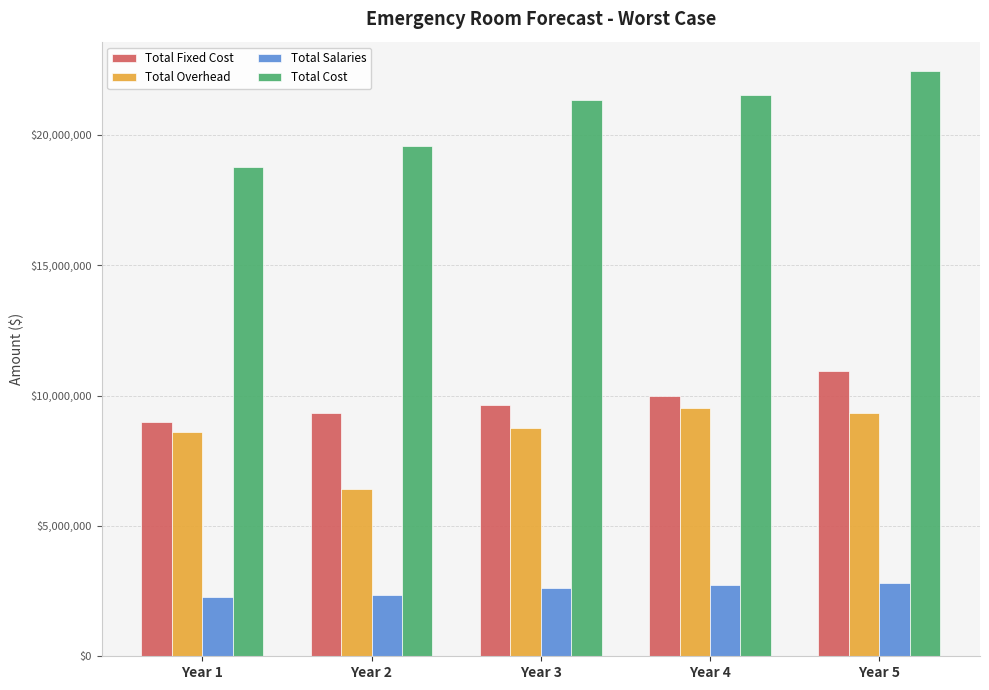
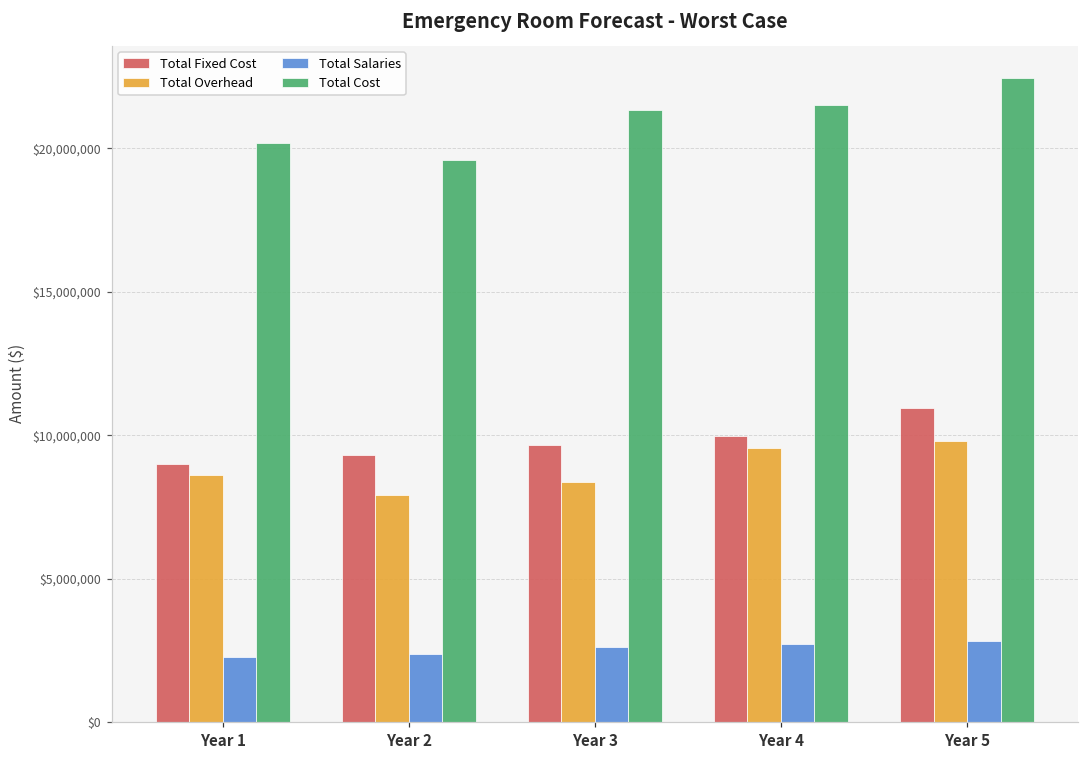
Total Cost, Year 1: $18,800,000 -> $20,200,000
Total Overhead, Year 2: $6,400,000 -> $7,900,000
Total Overhead, Year 3: $8,800,000 -> $8,400,000
Total Overhead, Year 5: $9,300,000 -> $9,800,000
